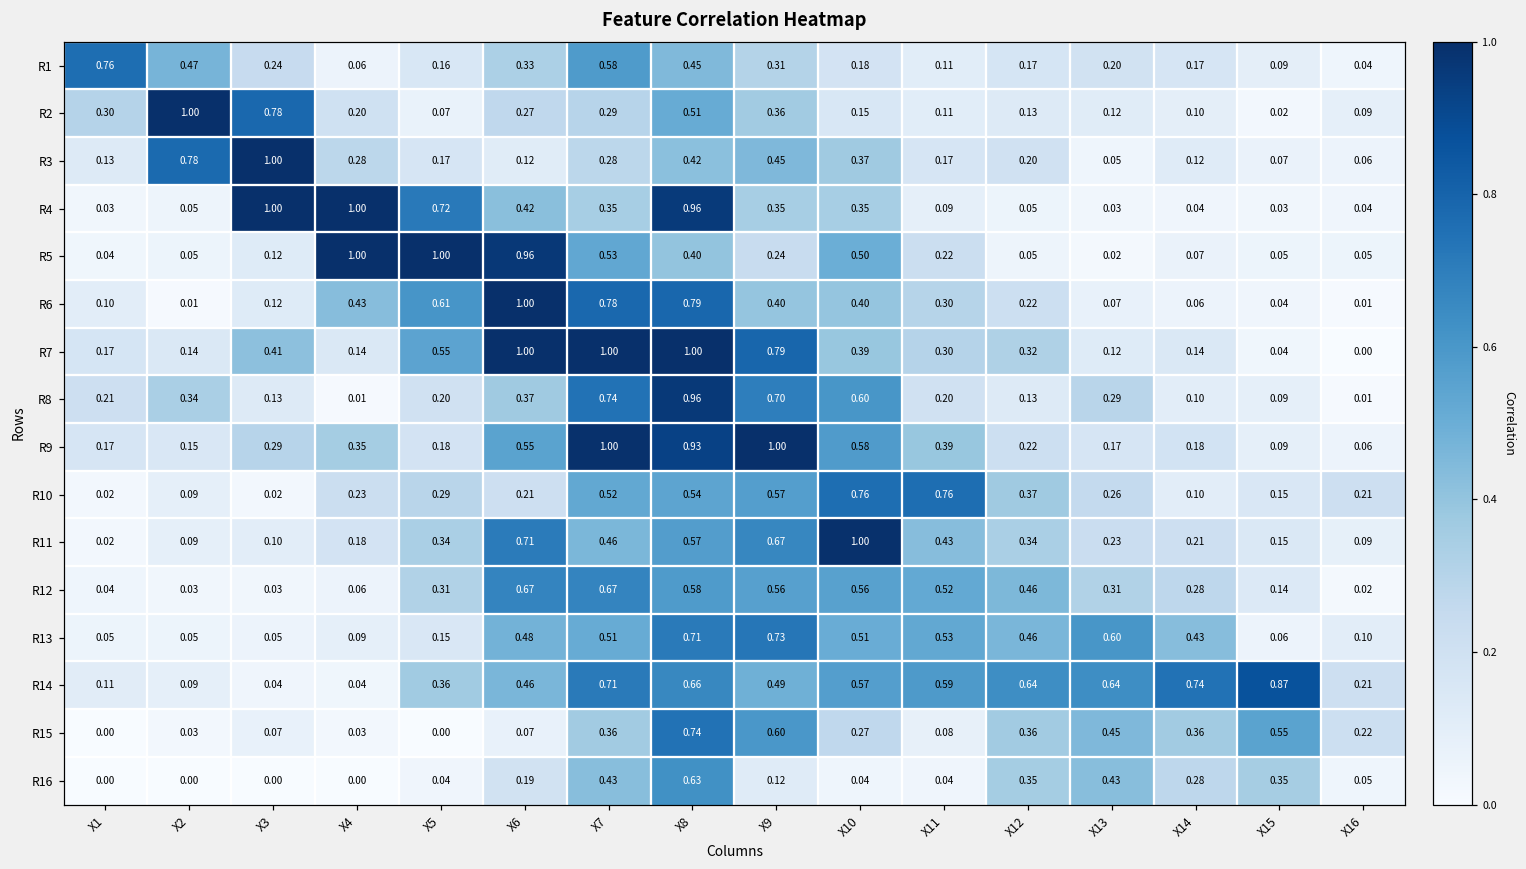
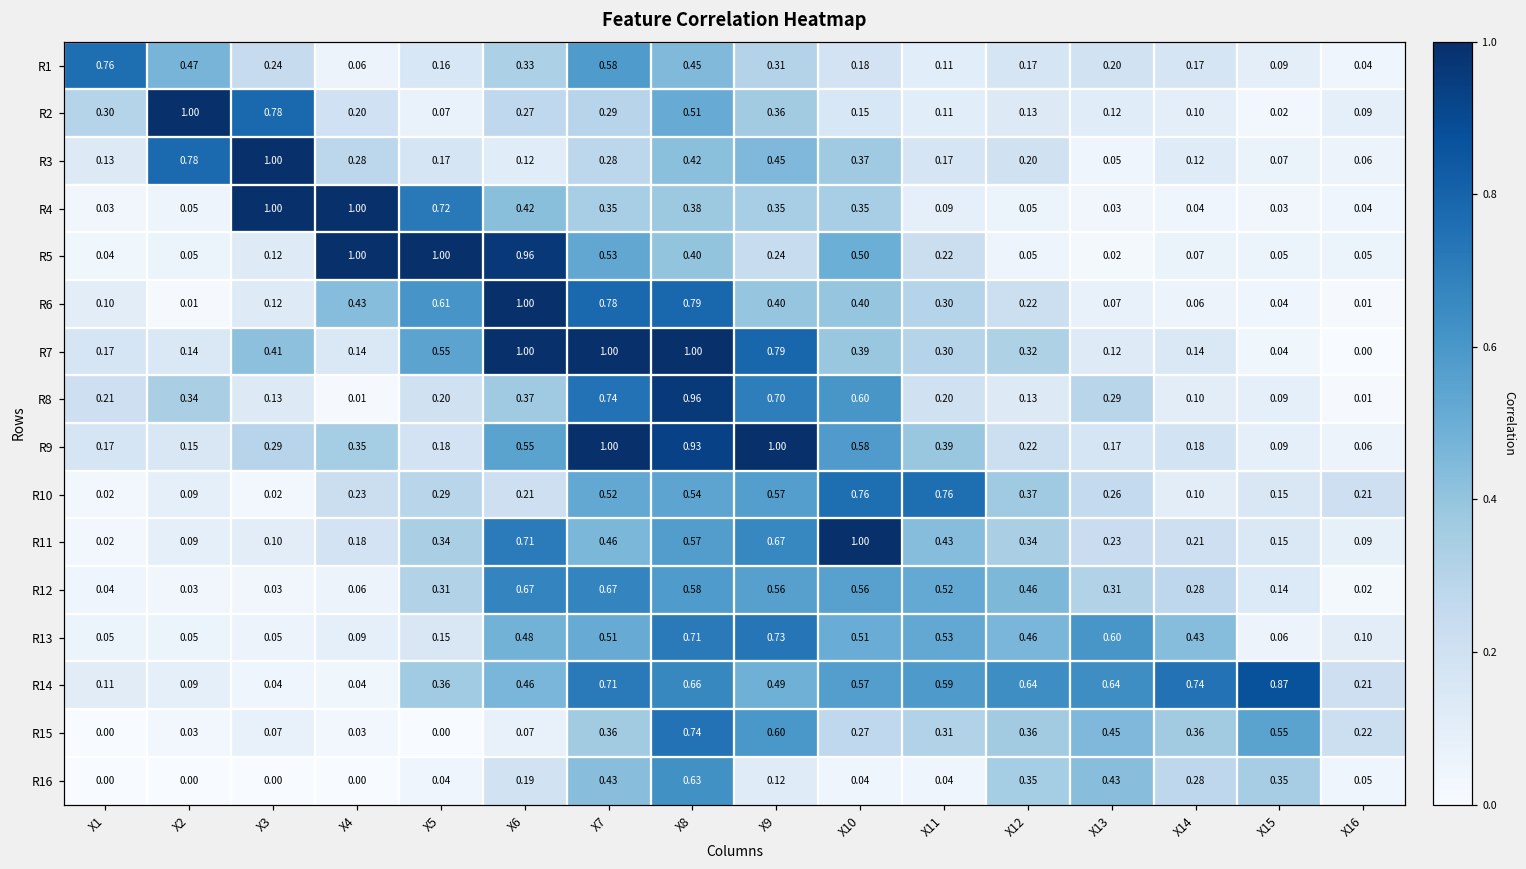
R4, X8: 0.96 -> 0.38
R15, X11: 0.08 -> 0.31
